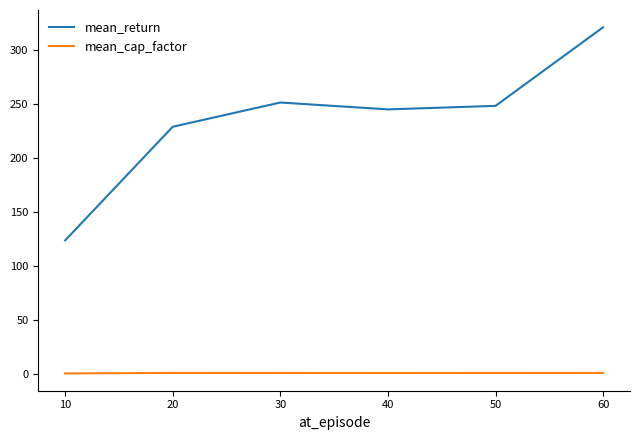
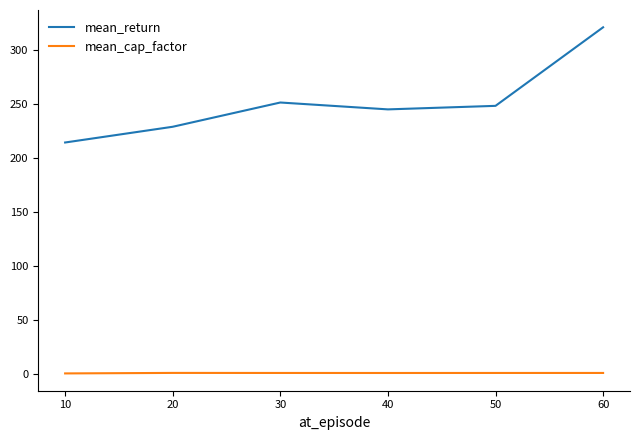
mean_return, 10: 124 -> 214
